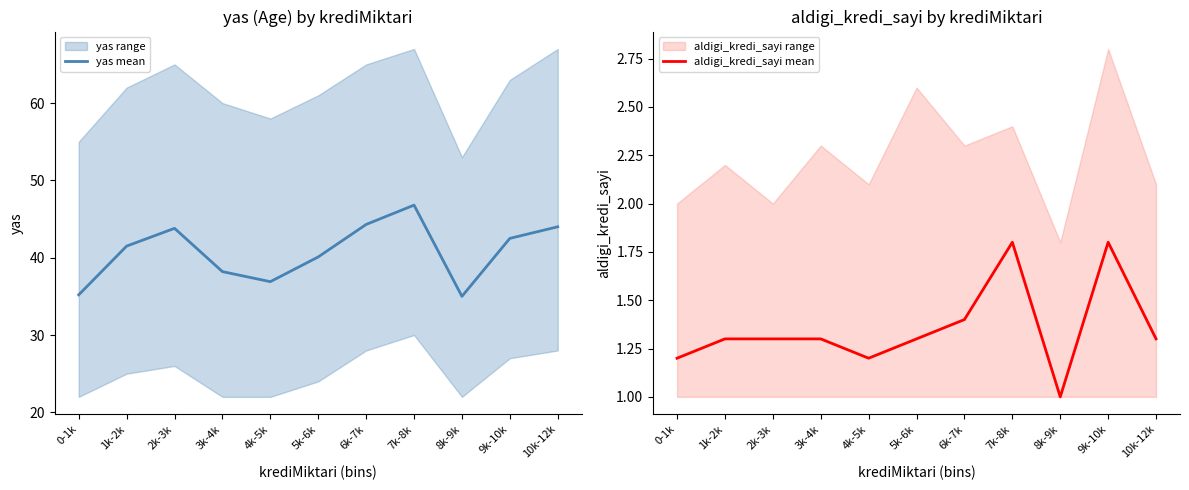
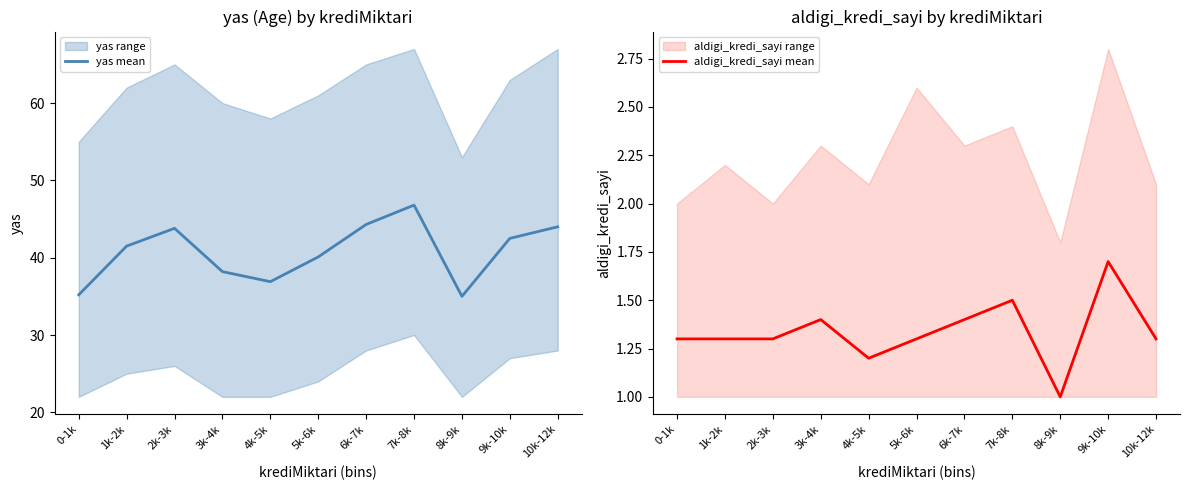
aldigi_kredi_sayi by krediMiktari, aldigi_kredi_sayi mean, 0-1k: 1.2 -> 1.3
aldigi_kredi_sayi by krediMiktari, aldigi_kredi_sayi mean, 3k-4k: 1.3 -> 1.4
aldigi_kredi_sayi by krediMiktari, aldigi_kredi_sayi mean, 7k-8k: 1.8 -> 1.5
aldigi_kredi_sayi by krediMiktari, aldigi_kredi_sayi mean, 9k-10k: 1.8 -> 1.7
